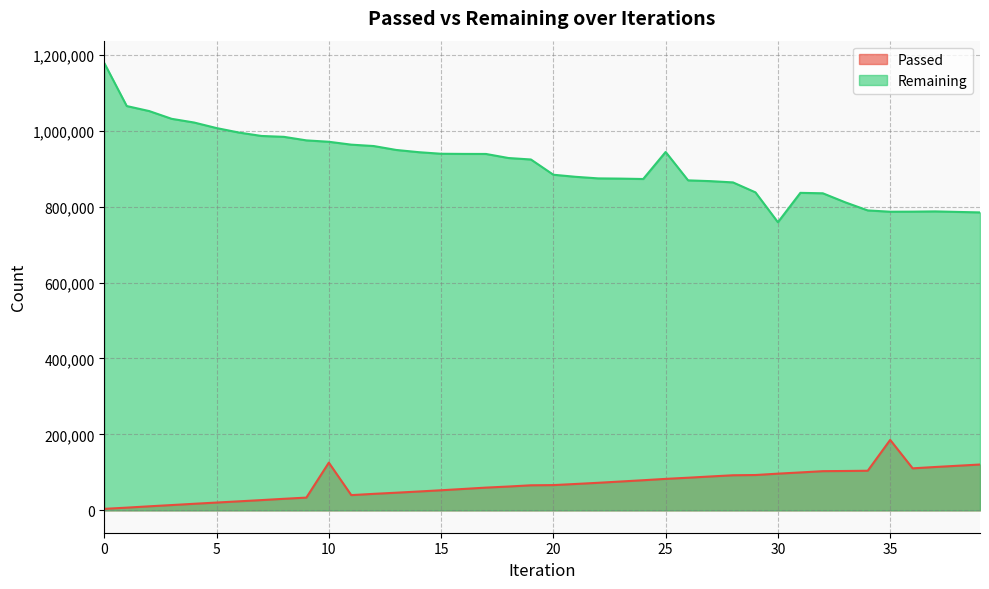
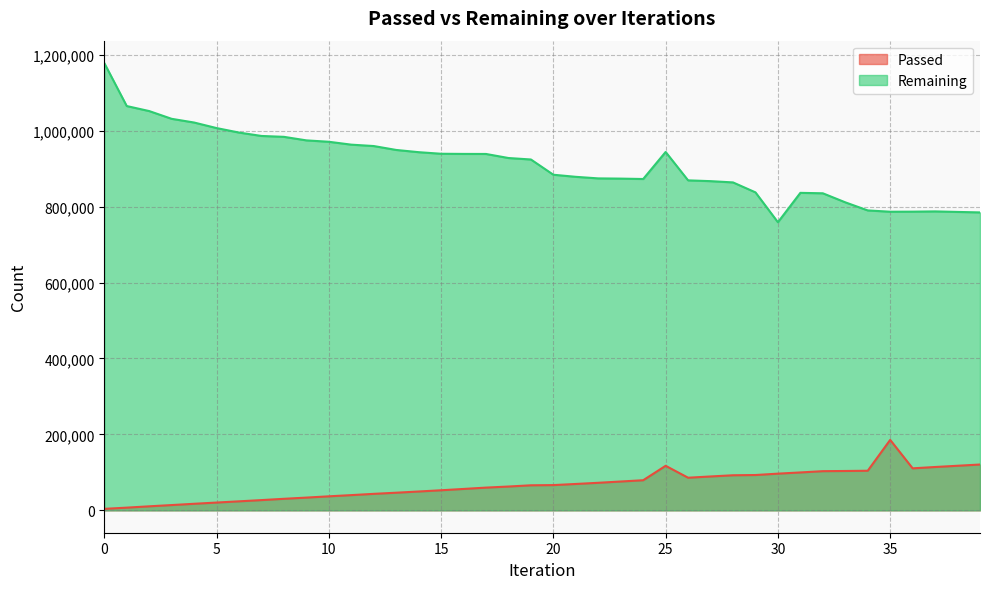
Passed, 10: 130,000 -> 40,000
Passed, 25: 80,000 -> 120,000
